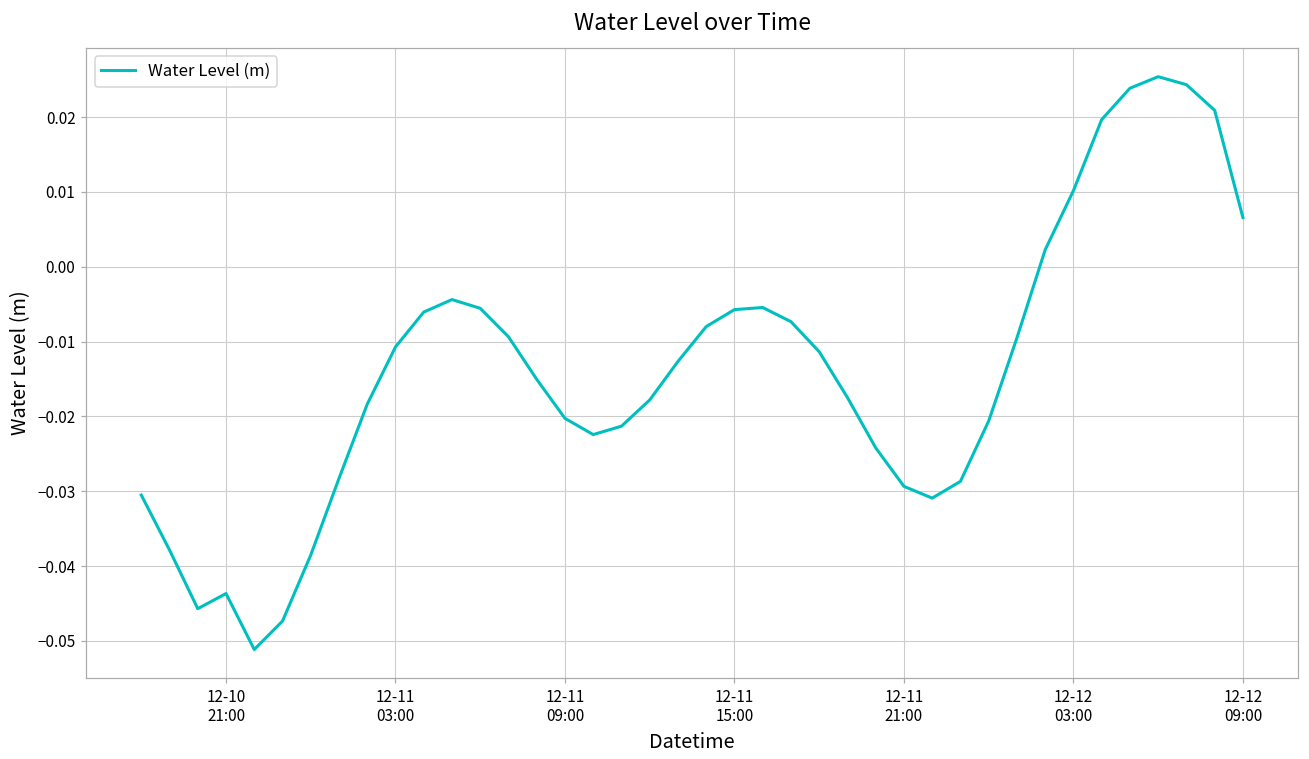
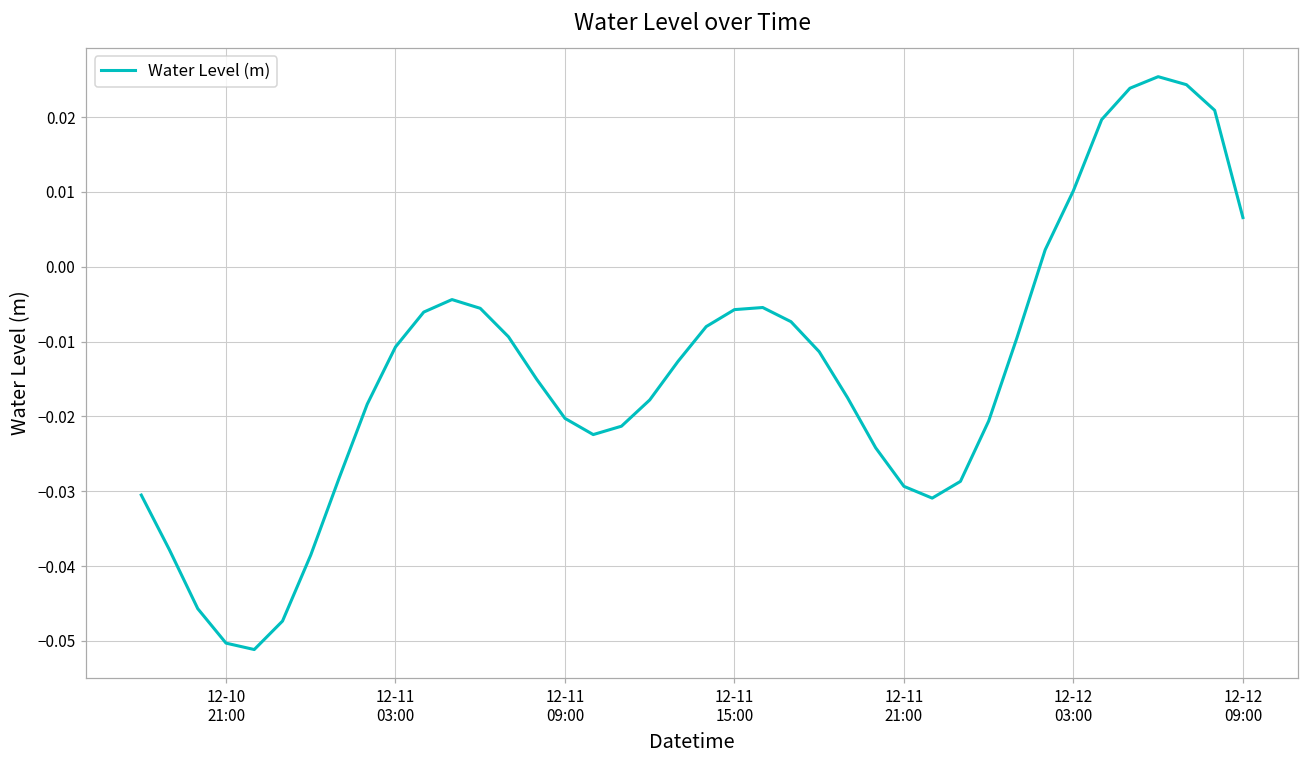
12-10 21:00: -0.044 -> -0.050
